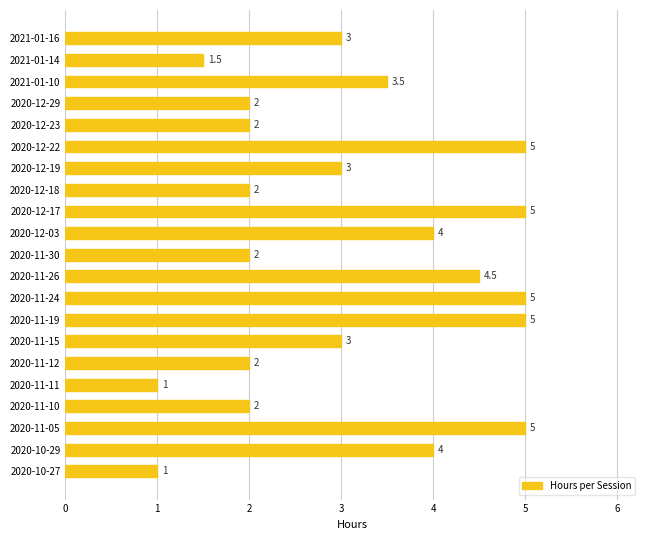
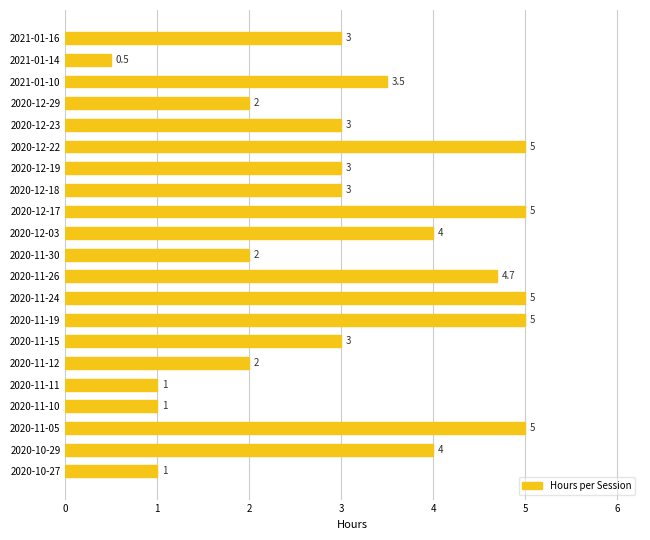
2021-01-14: 1.5 -> 0.5
2020-12-23: 2 -> 3
2020-12-18: 2 -> 3
2020-11-26: 4.5 -> 4.7
2020-11-10: 2 -> 1
